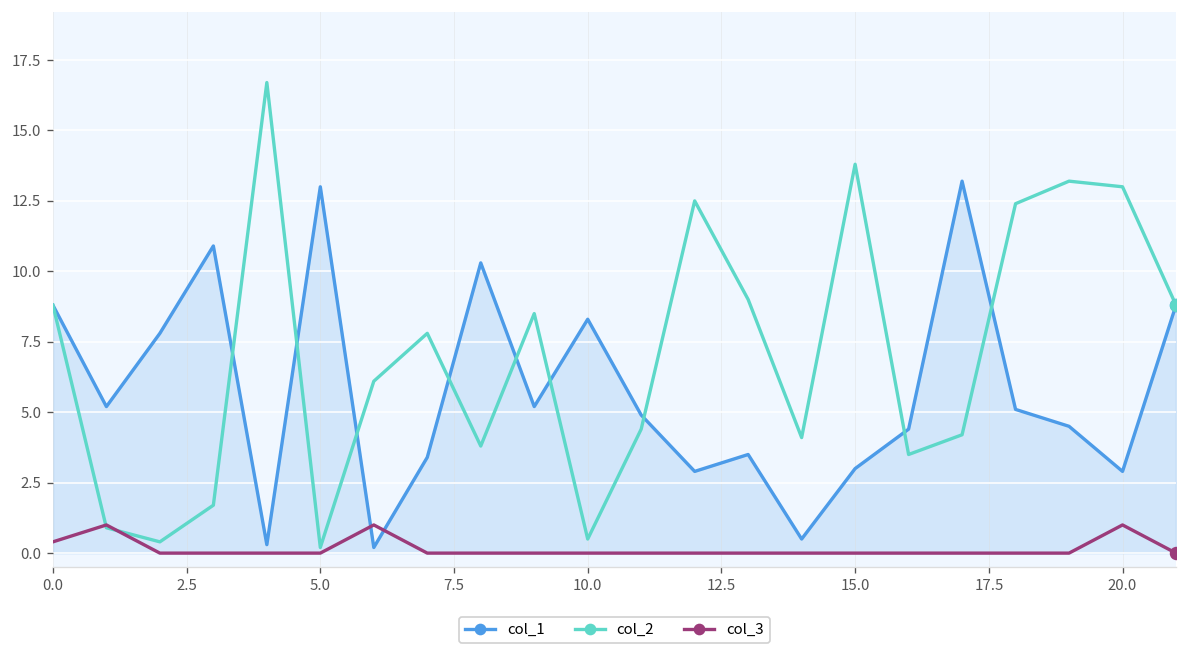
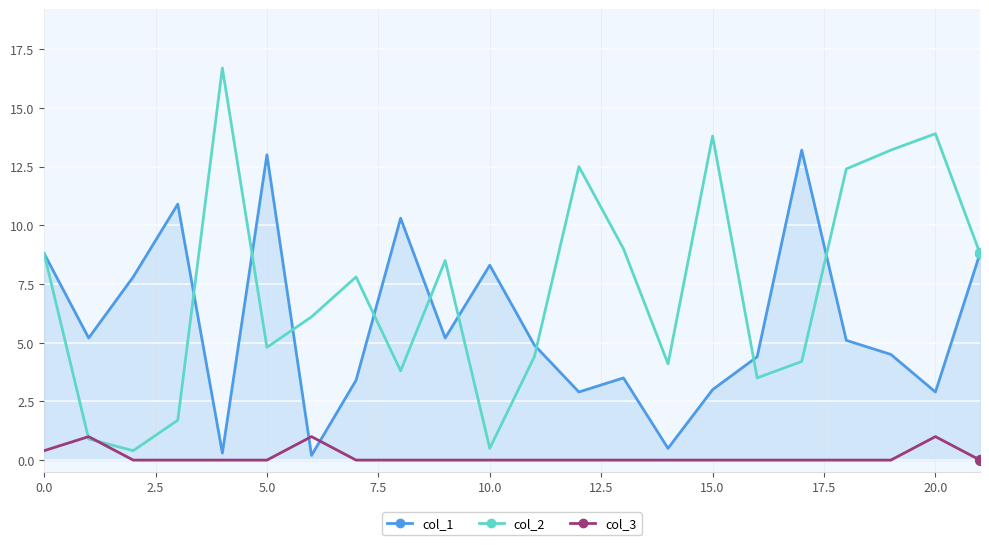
col_2, 5.0: 0.2 -> 4.8
col_2, 20.0: 13.0 -> 13.9
